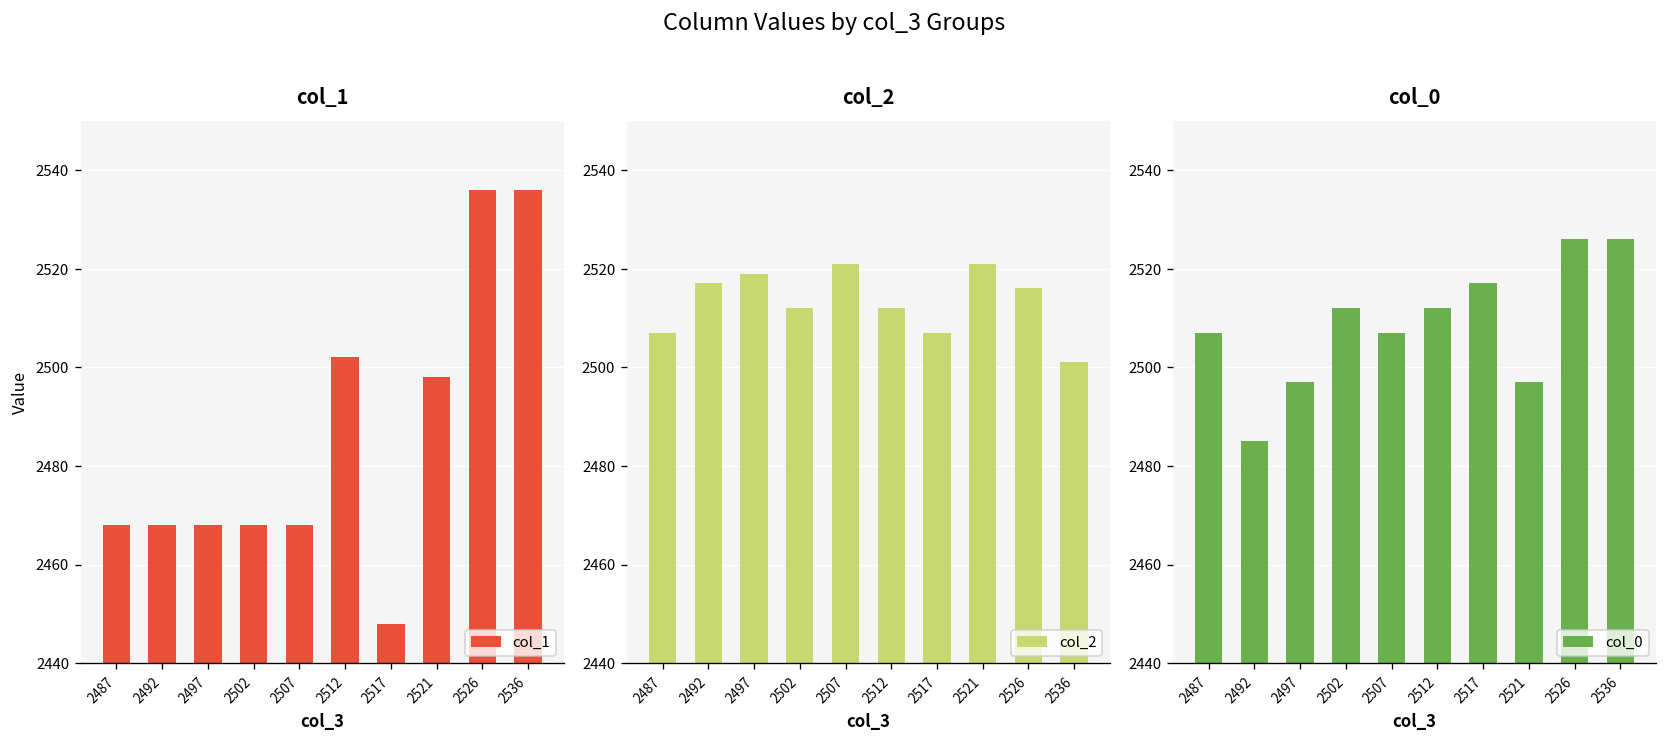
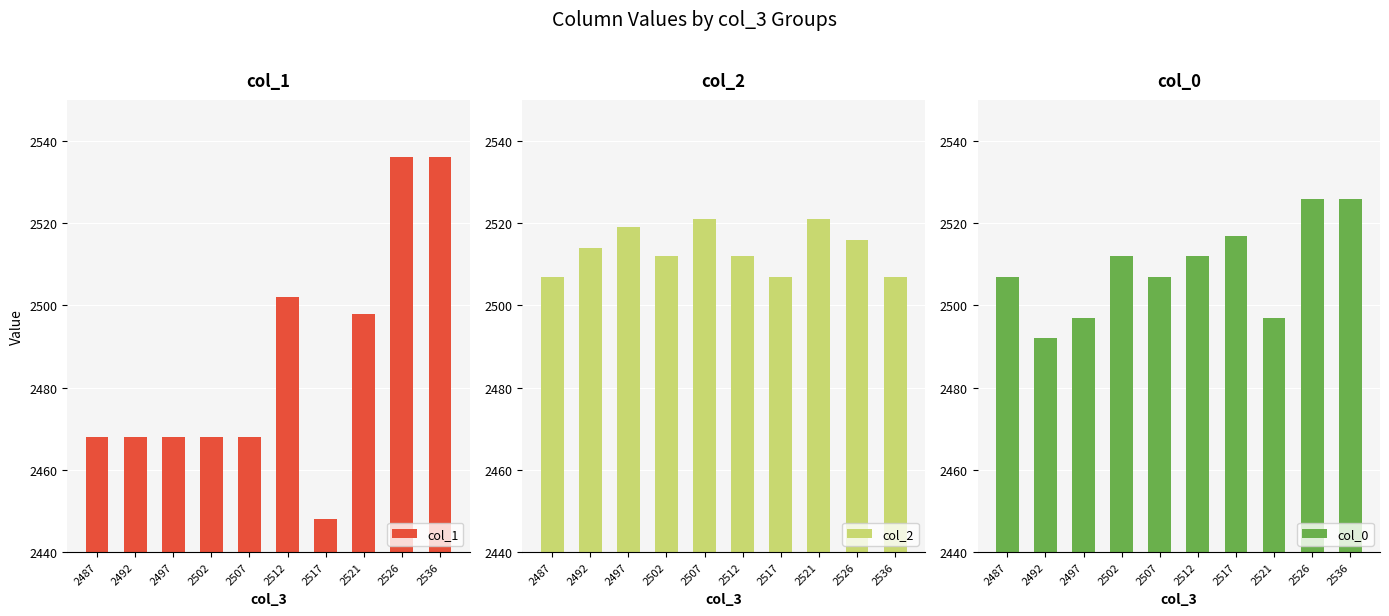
col_2, 2492: 2517 -> 2514
col_2, 2536: 2501 -> 2507
col_0, 2492: 2485 -> 2492
